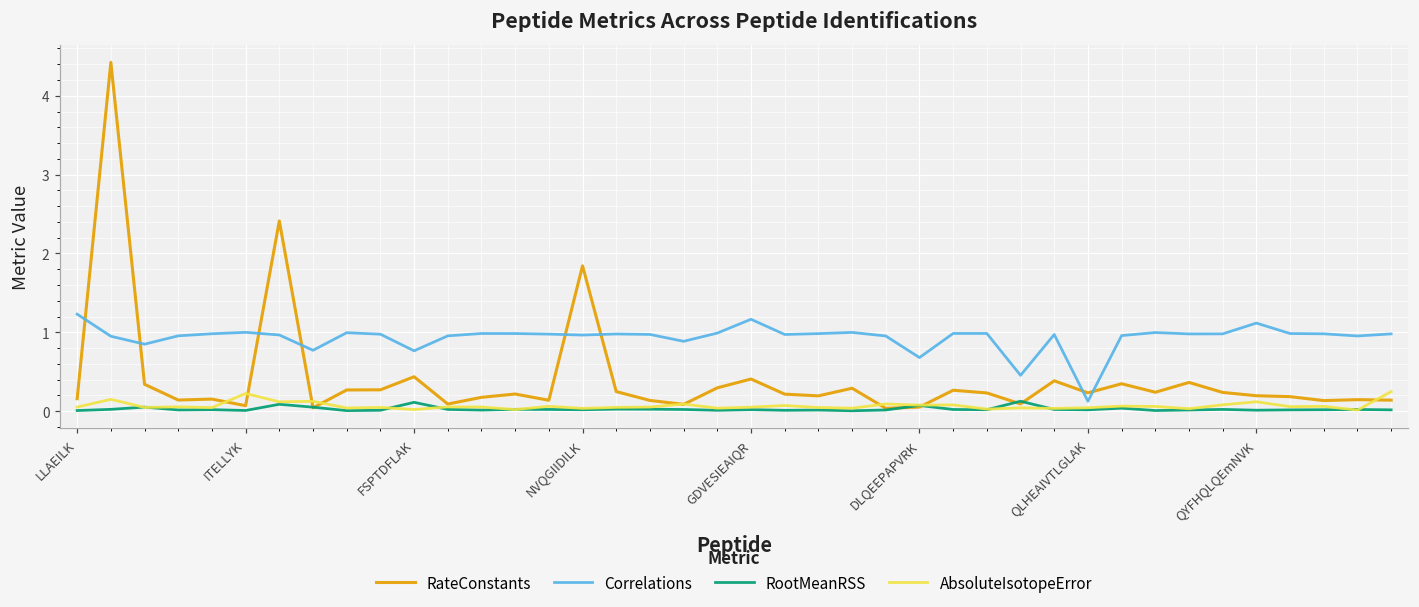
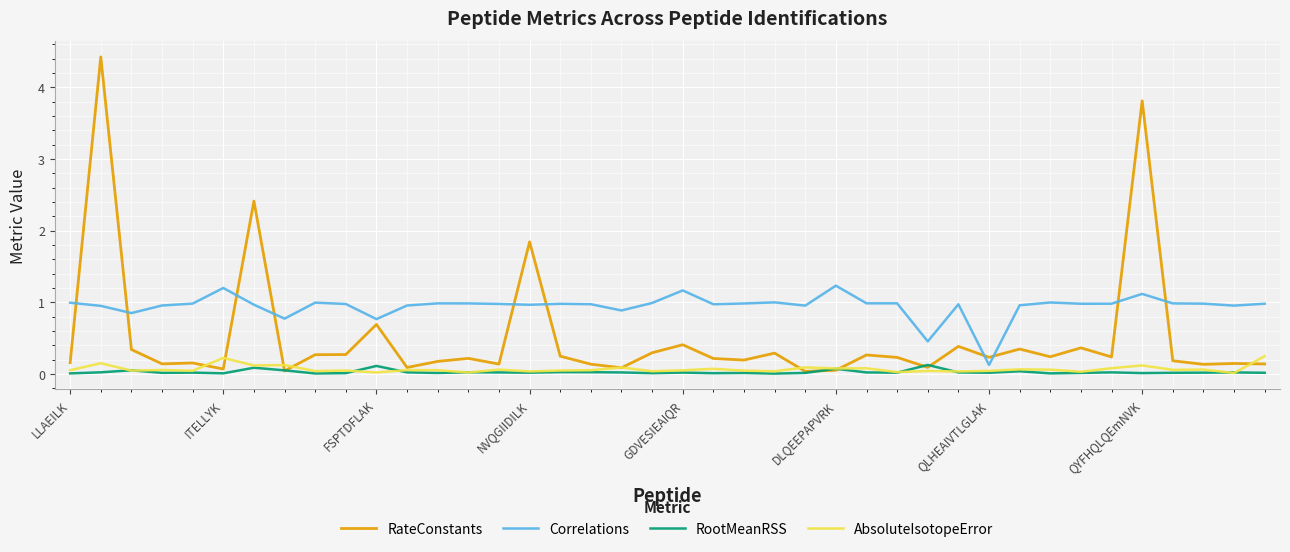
Correlations, LLAEILK: 1.2 -> 1.0
Correlations, ITELLYK: 1.0 -> 1.2
RateConstants, FSPTDFLAK: 0.4 -> 0.7
Correlations, DLQEEPAPVRK: 0.7 -> 1.2
RateConstants, QYFHQLQEmNVK: 0.2 -> 3.8
